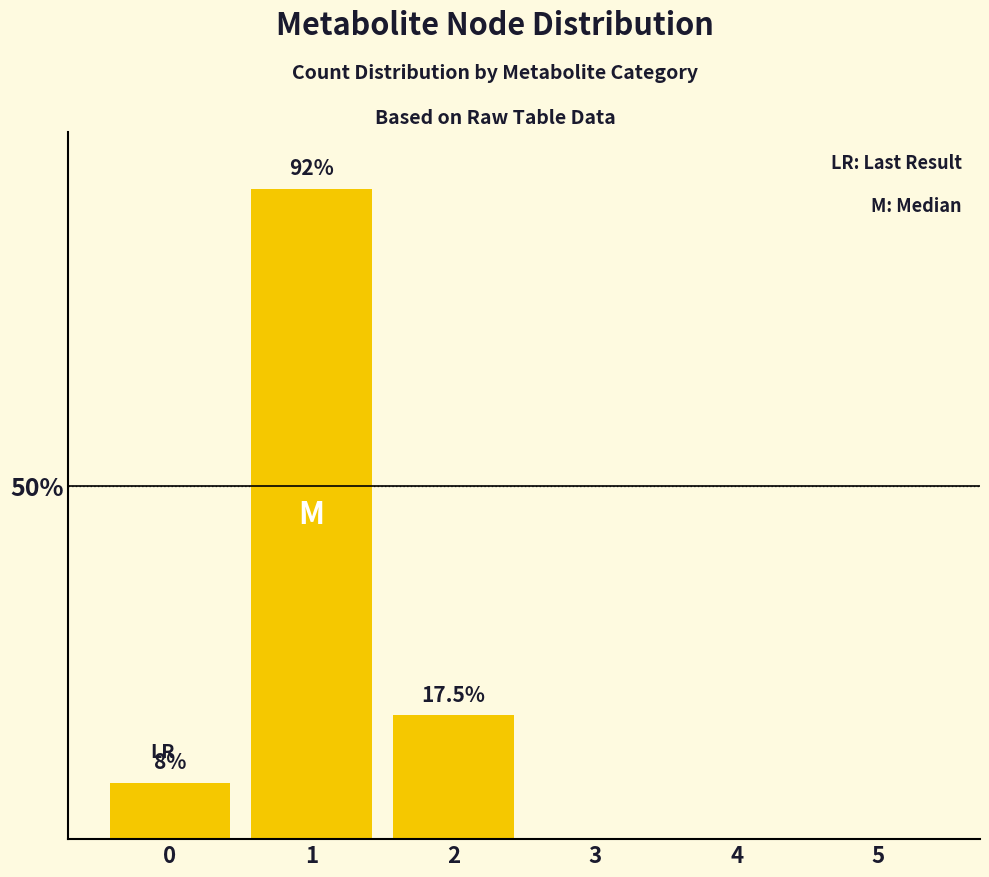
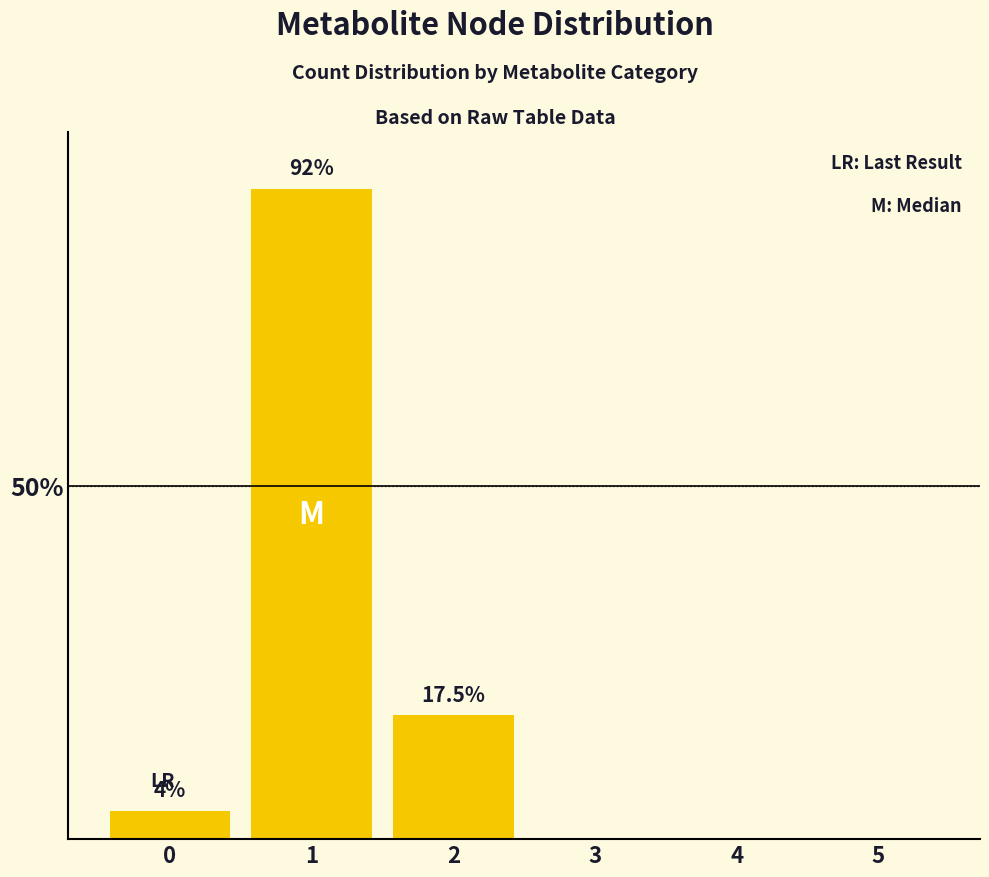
0: 8% -> 4%
